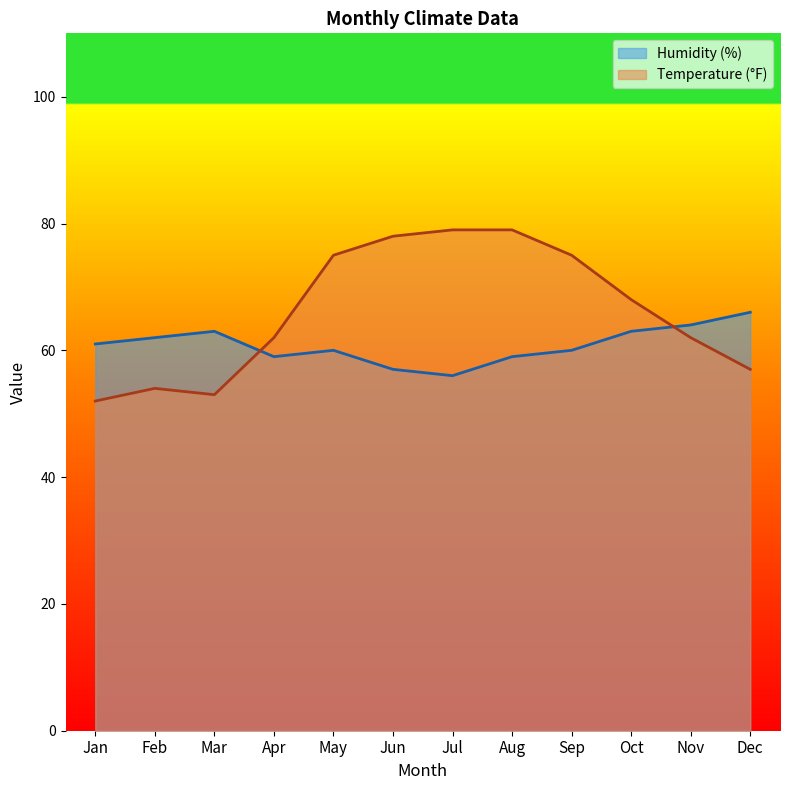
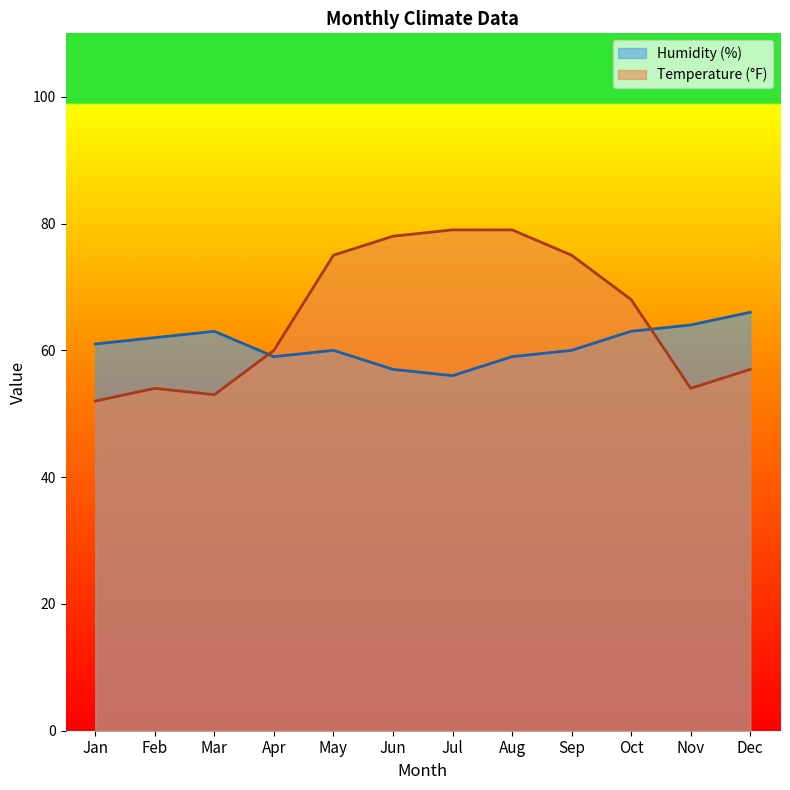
Temperature (°F), Apr: 62 -> 60
Temperature (°F), Nov: 62 -> 54
